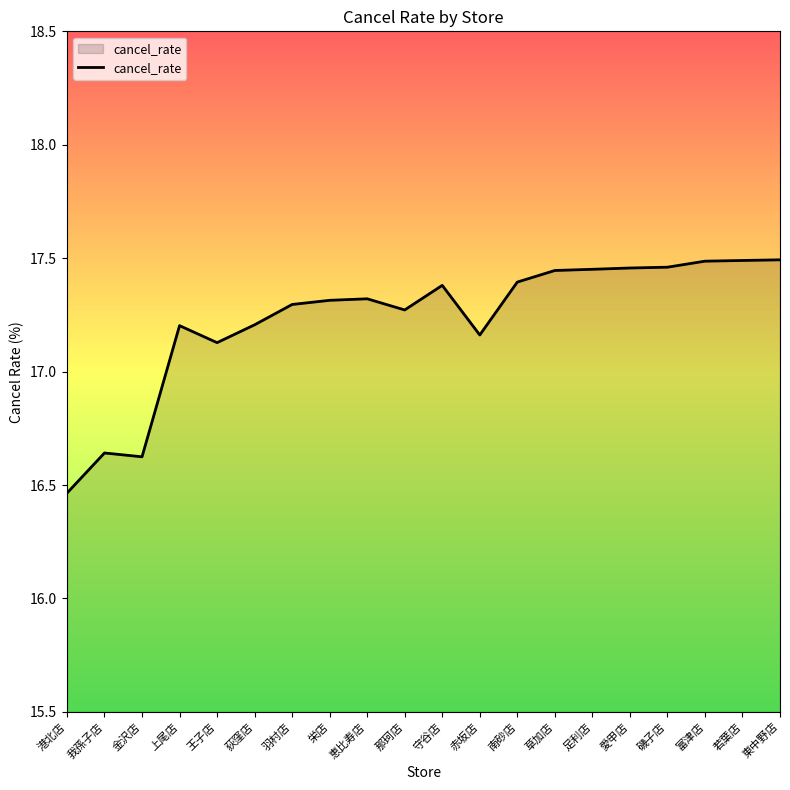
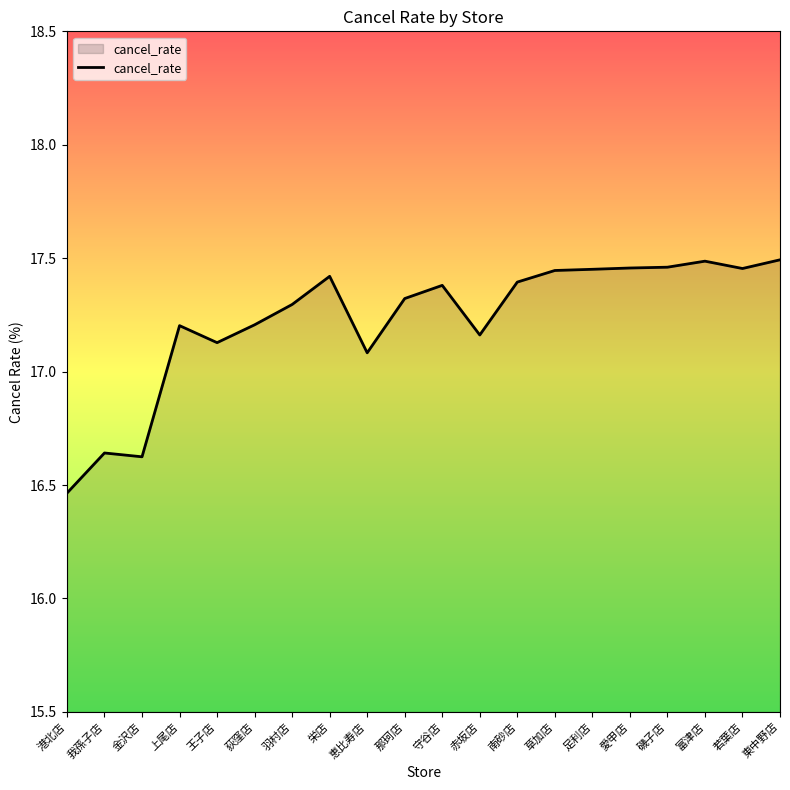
栄店: 17.31 -> 17.42
恵比寿店: 17.32 -> 17.08
那珂店: 17.27 -> 17.32
若葉店: 17.49 -> 17.45
